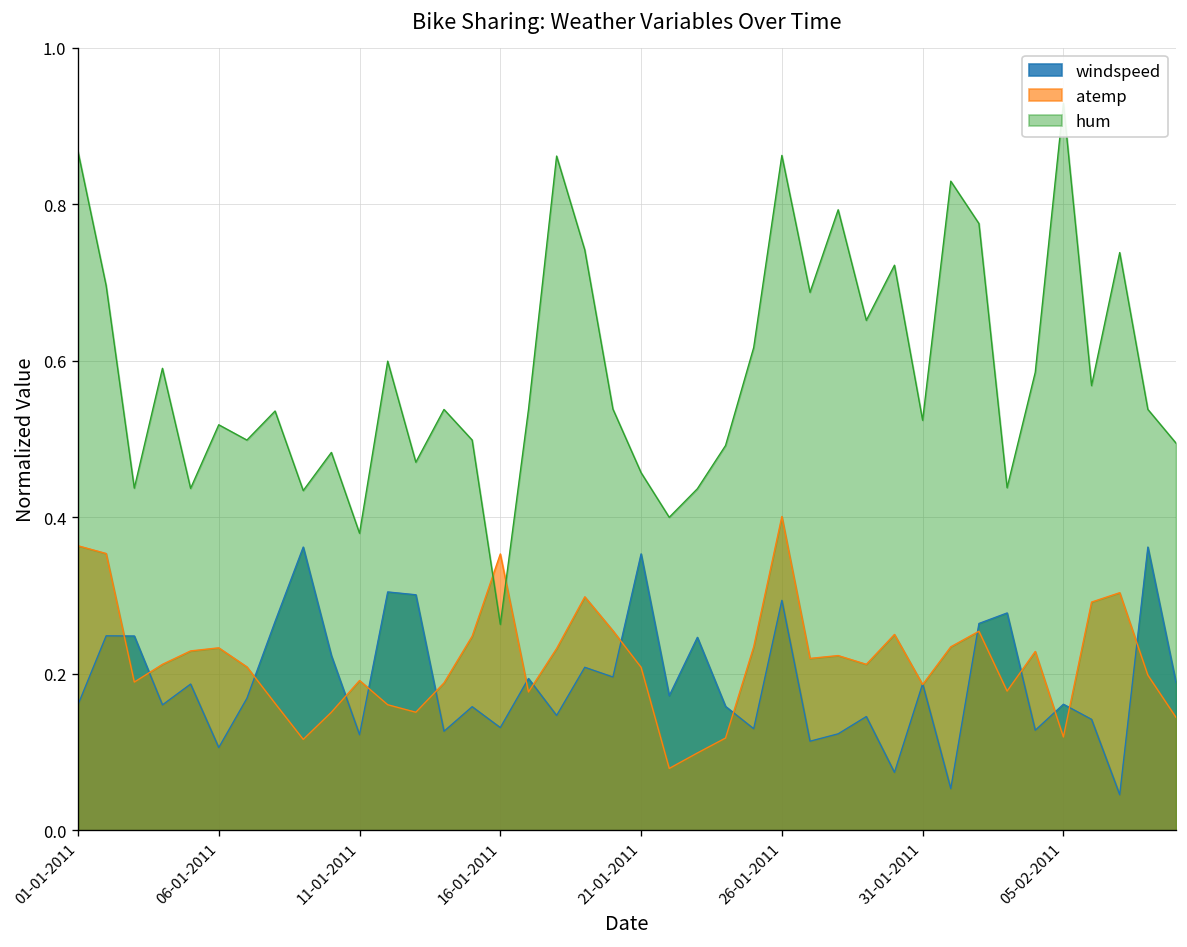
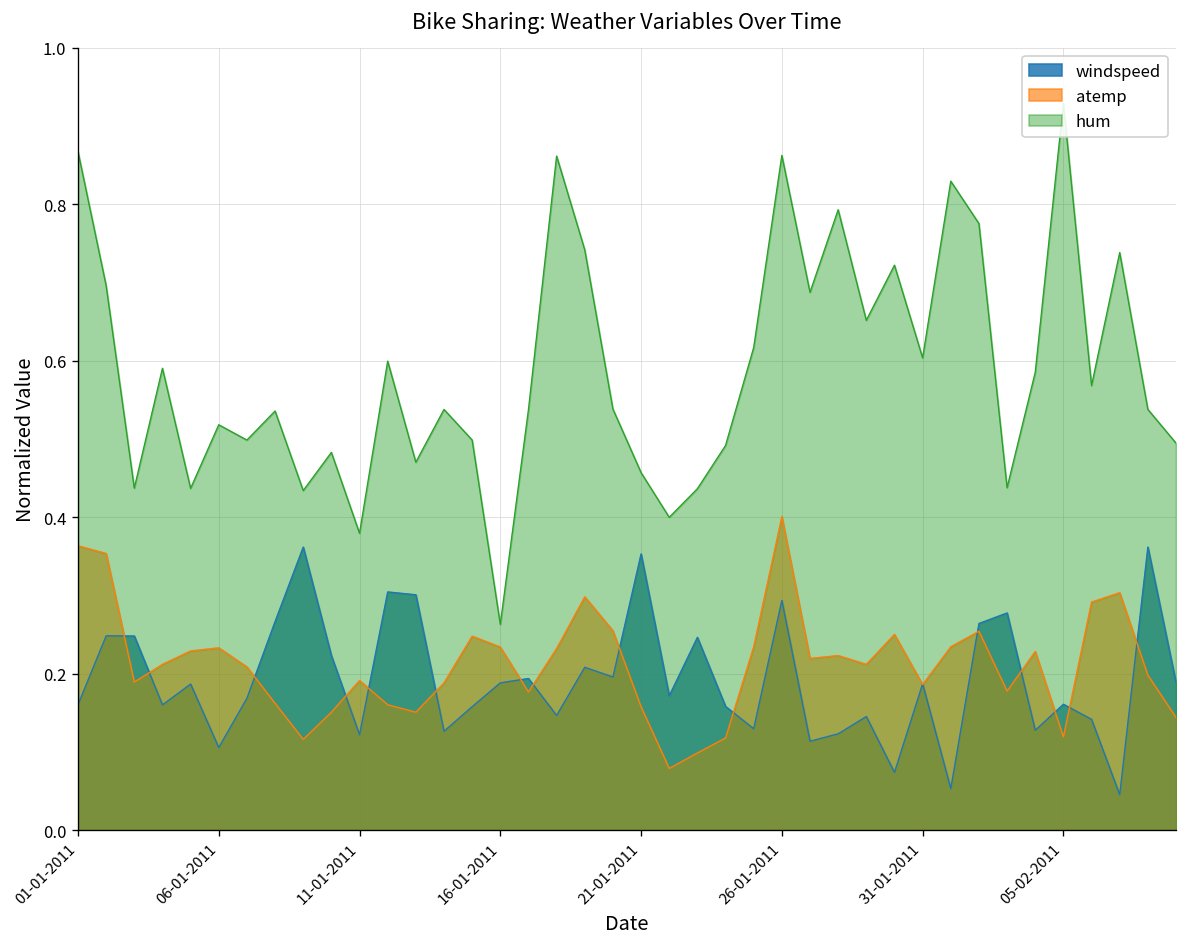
windspeed, 16-01-2011: 0.13 -> 0.19
atemp, 16-01-2011: 0.35 -> 0.23
atemp, 21-01-2011: 0.21 -> 0.16
hum, 31-01-2011: 0.52 -> 0.60
